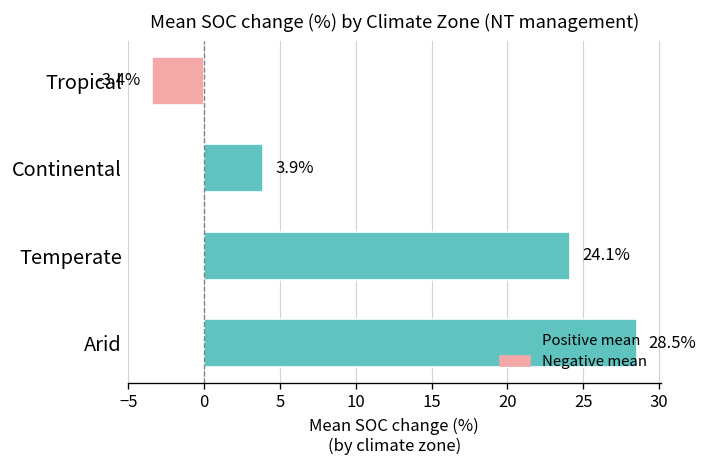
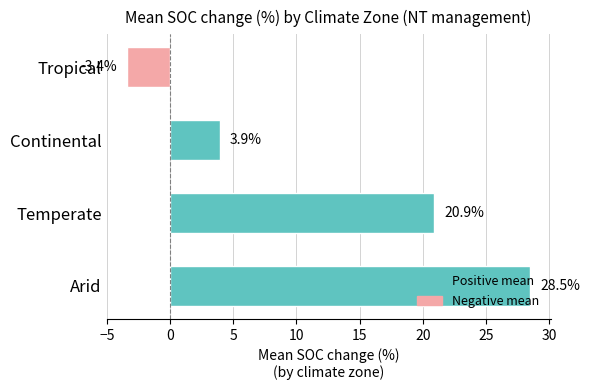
Temperate: 24.1% -> 20.9%
